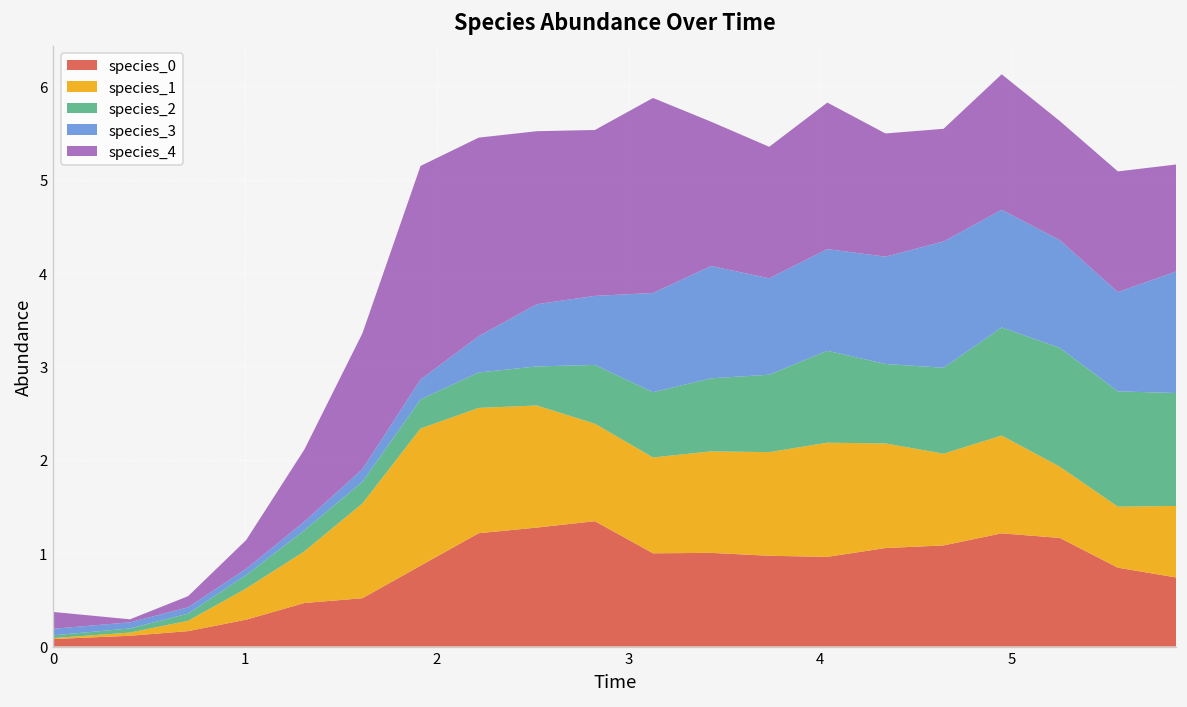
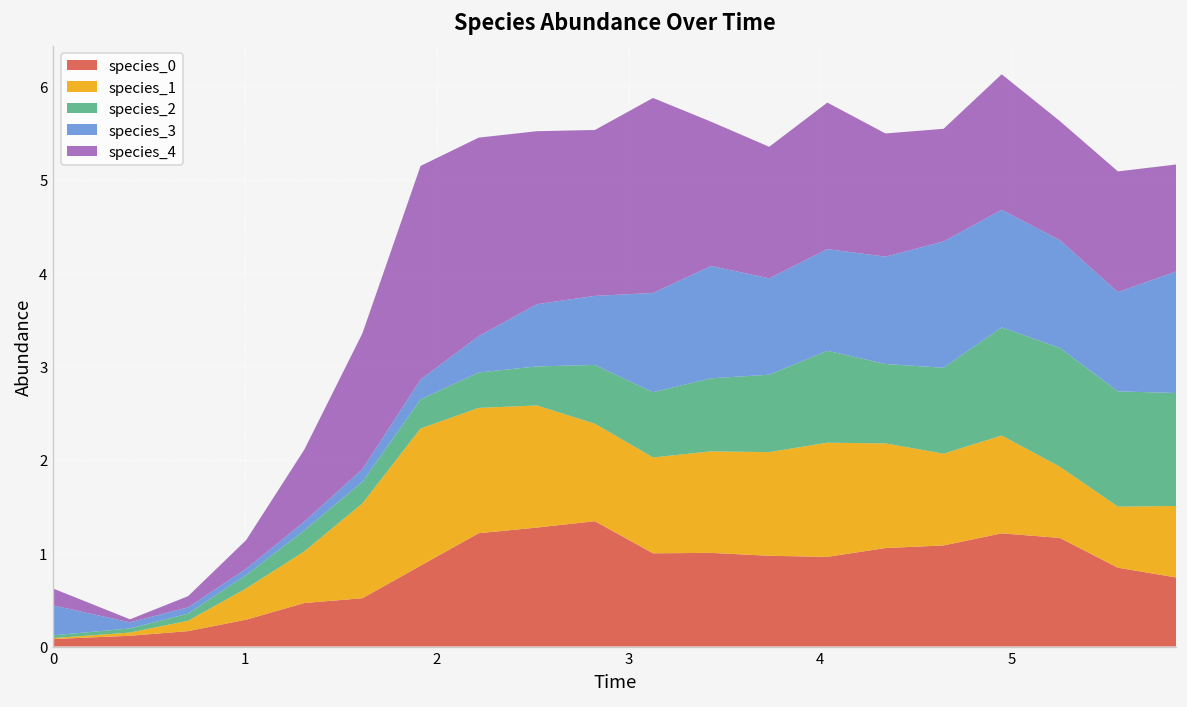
species_3, 0: 0.1 -> 0.3
